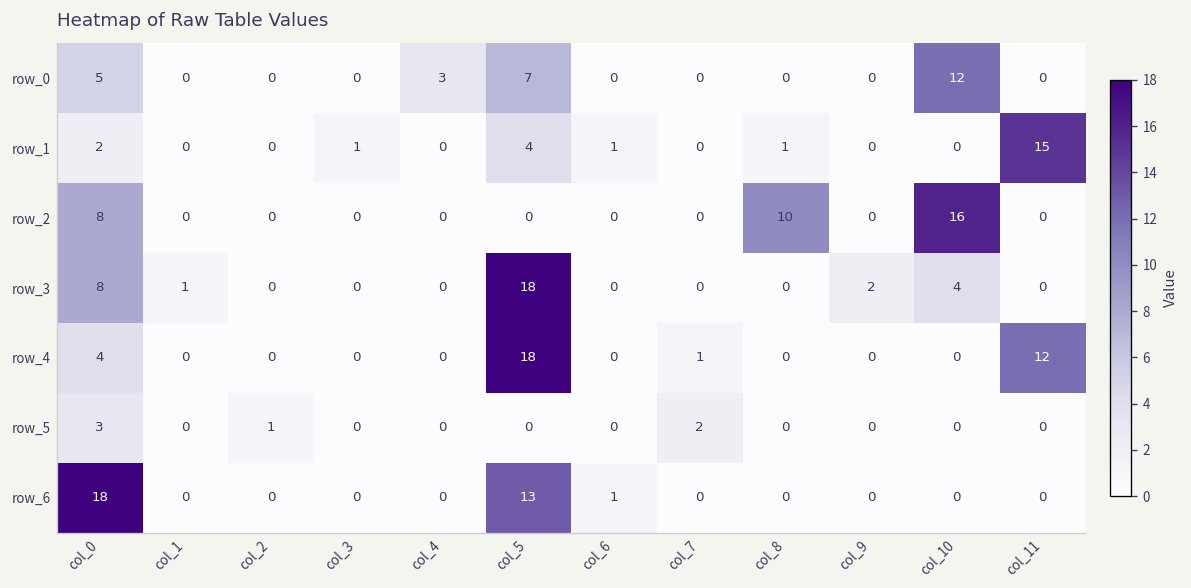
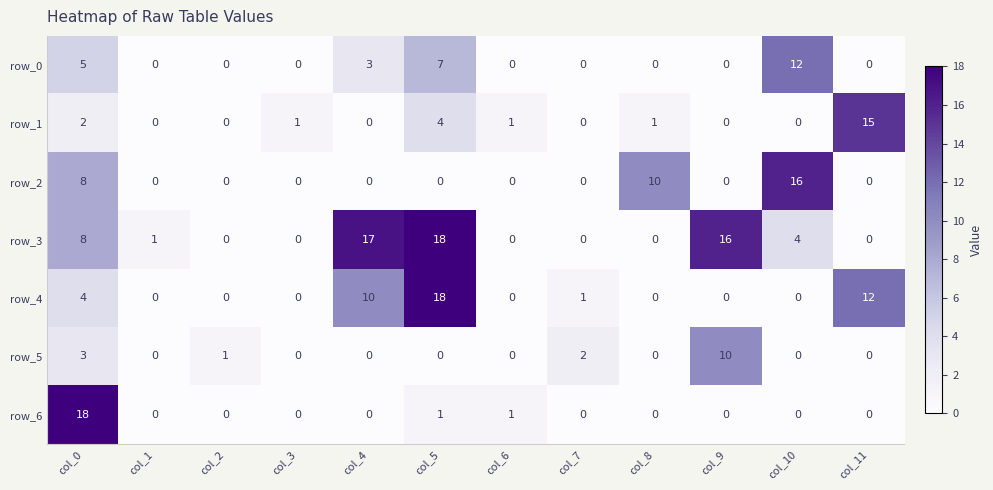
row_3, col_4: 0 -> 17
row_3, col_9: 2 -> 16
row_4, col_4: 0 -> 10
row_5, col_9: 0 -> 10
row_6, col_5: 13 -> 1
